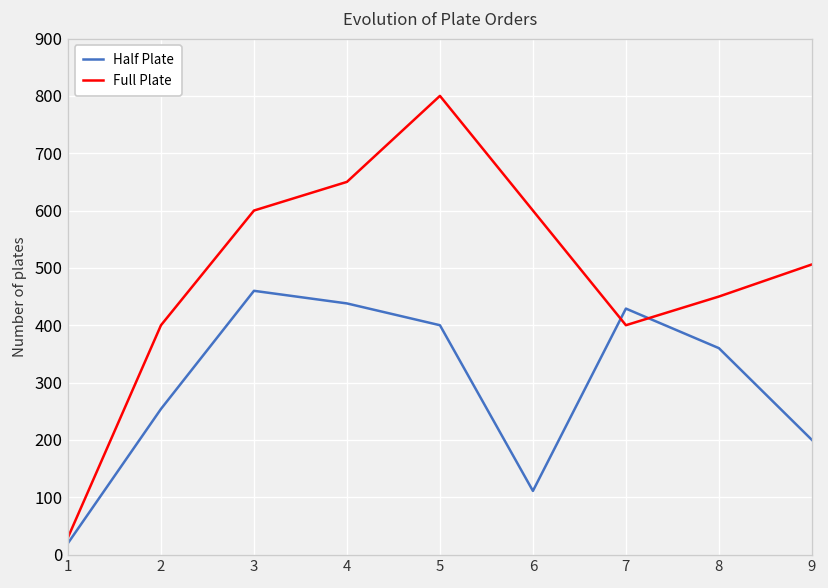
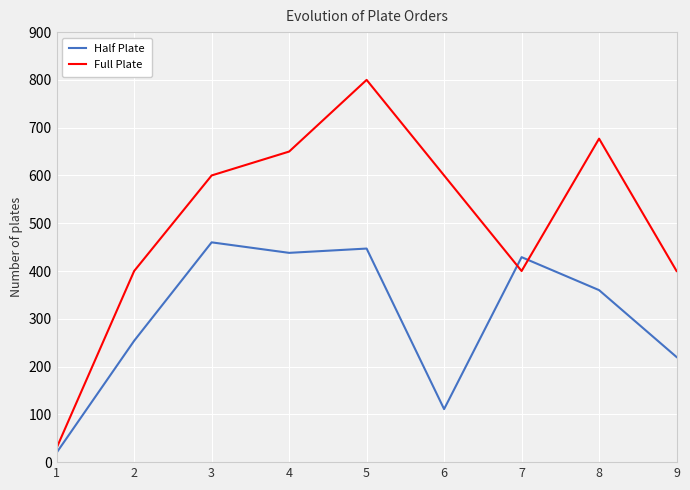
Half Plate, 5: 400 -> 450
Full Plate, 8: 450 -> 680
Half Plate, 9: 200 -> 220
Full Plate, 9: 510 -> 400
